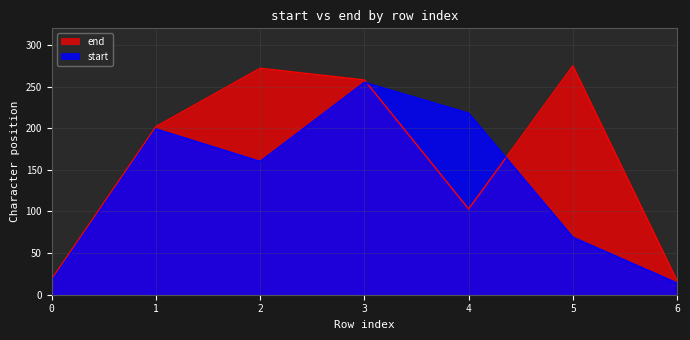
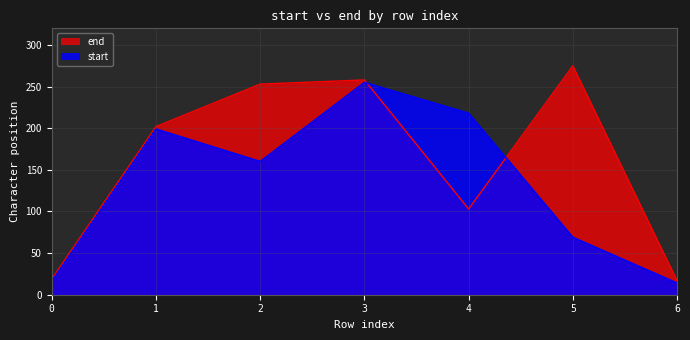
end, 2: 270 -> 250
